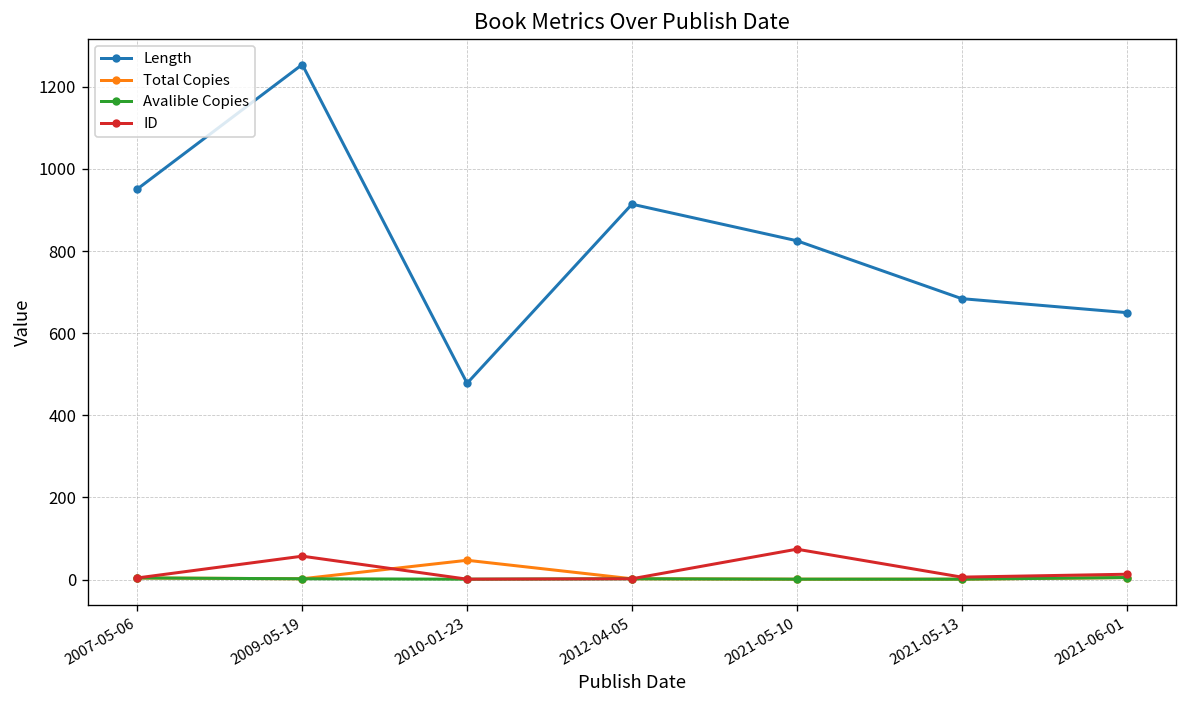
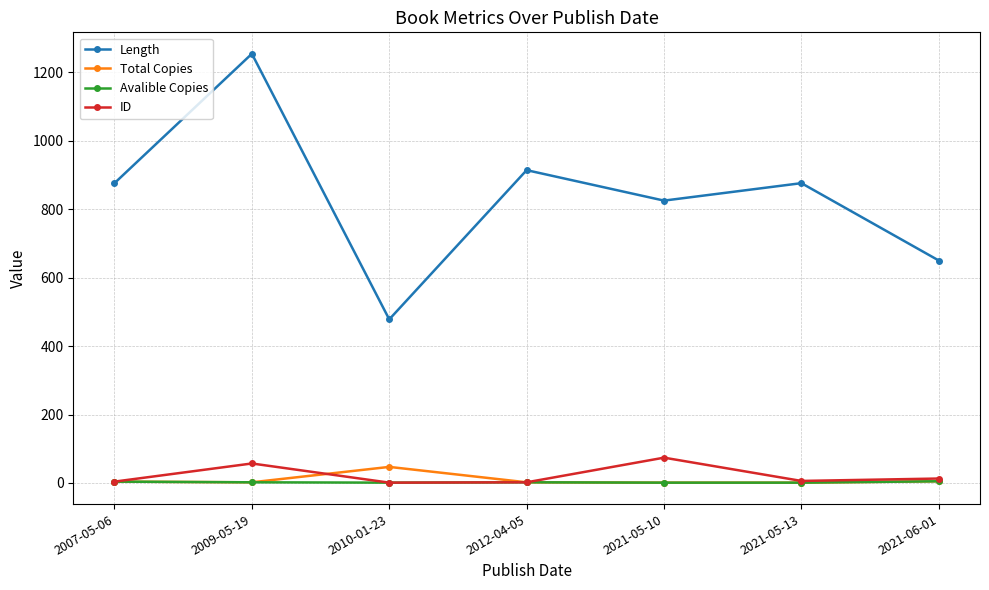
Length, 2007-05-06: 950 -> 880
Length, 2021-05-13: 680 -> 880
